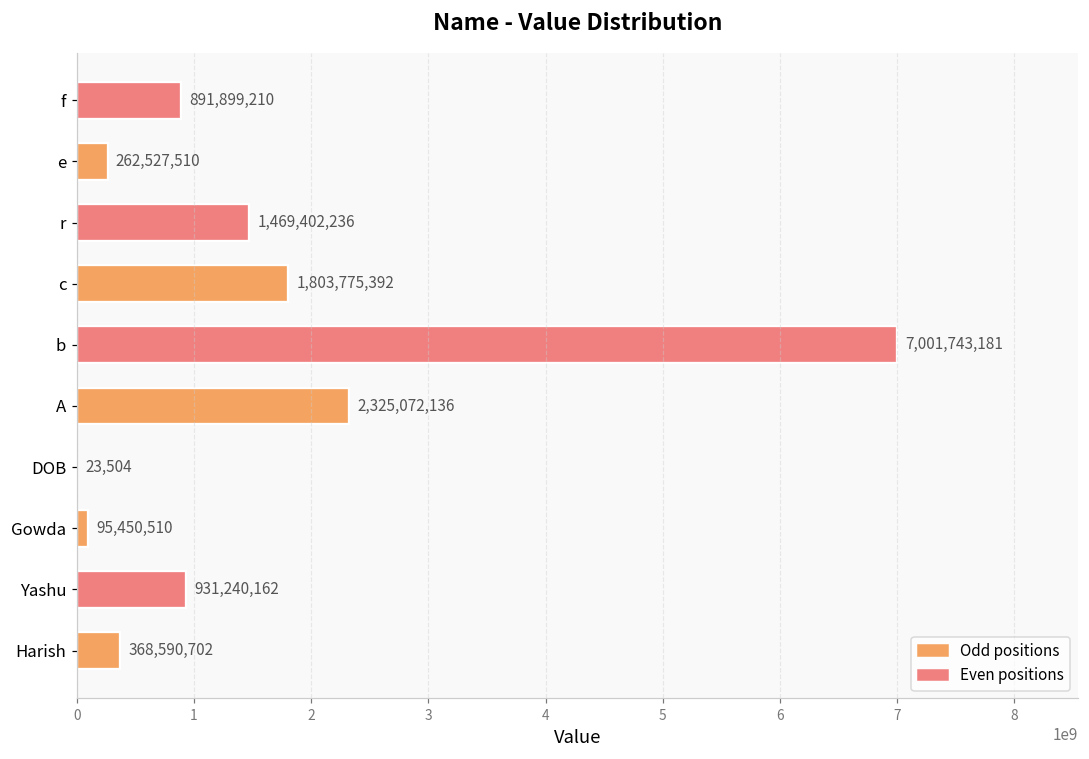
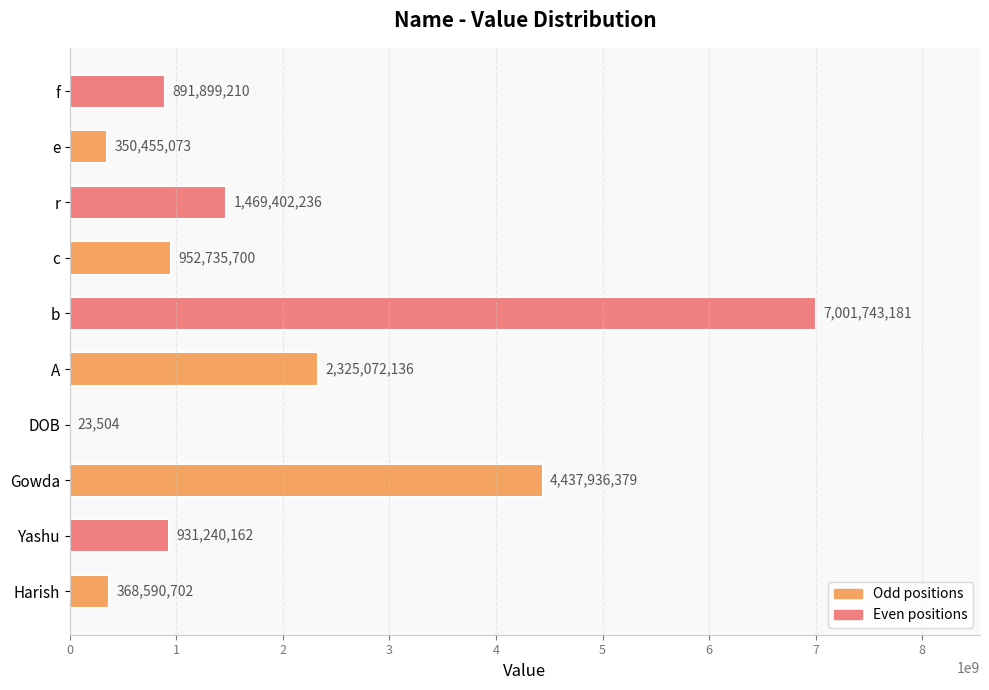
e: 262,527,510 -> 350,455,073
c: 1,803,775,392 -> 952,735,700
Gowda: 95,450,510 -> 4,437,936,379
